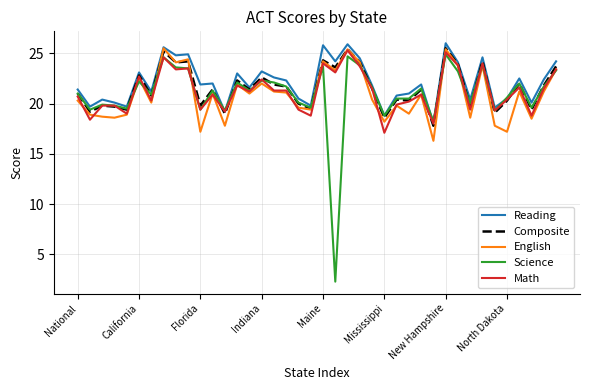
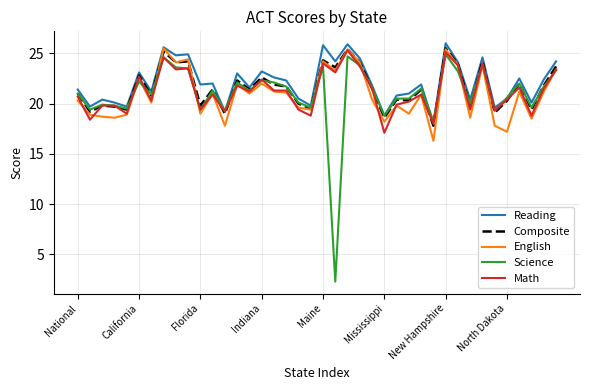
English, Florida: 17.2 -> 19.0
